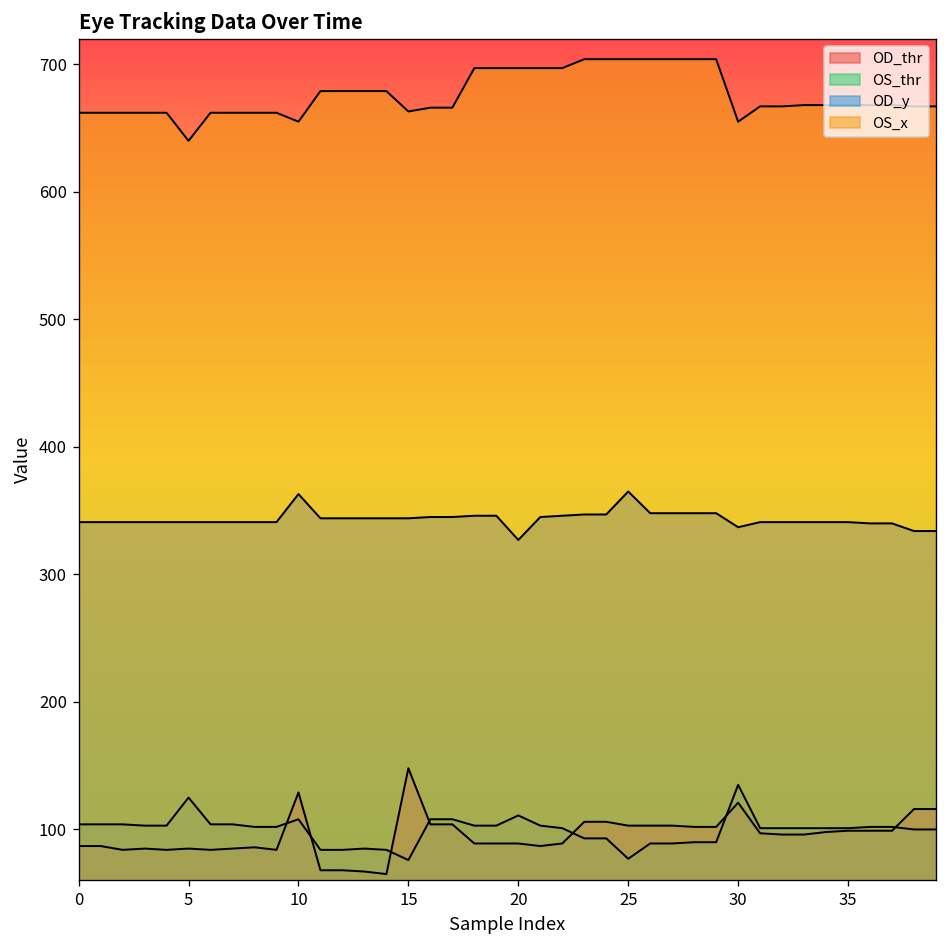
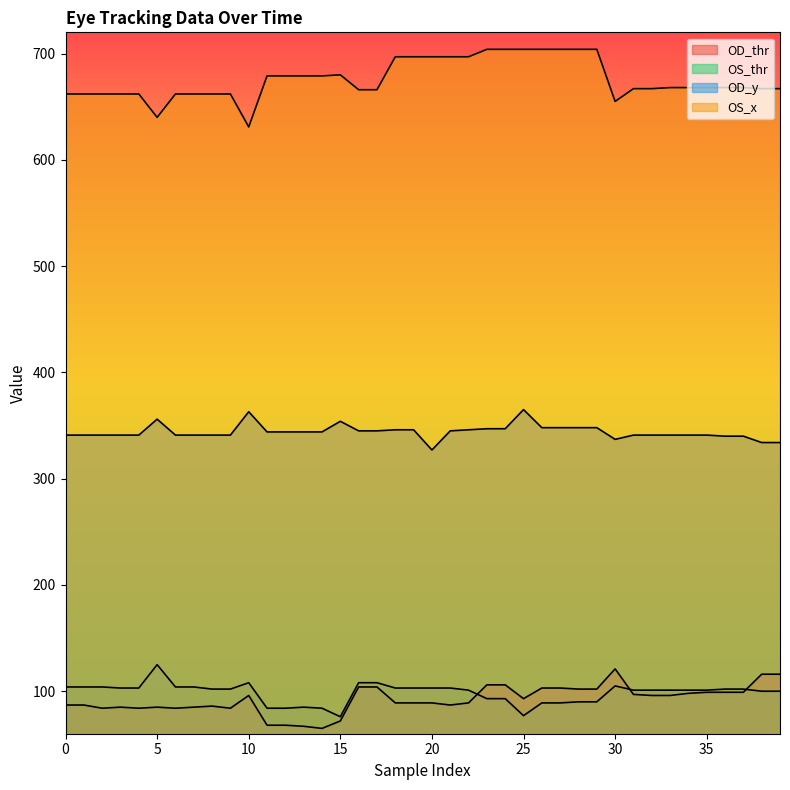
OD_y, 5: 341 -> 356
OD_thr, 10: 129 -> 96
OS_x, 10: 655 -> 631
OD_thr, 15: 148 -> 72
OD_y, 15: 344 -> 354
OS_x, 15: 663 -> 680
OS_thr, 20: 111 -> 103
OD_thr, 25: 103 -> 93
OS_thr, 30: 135 -> 105
